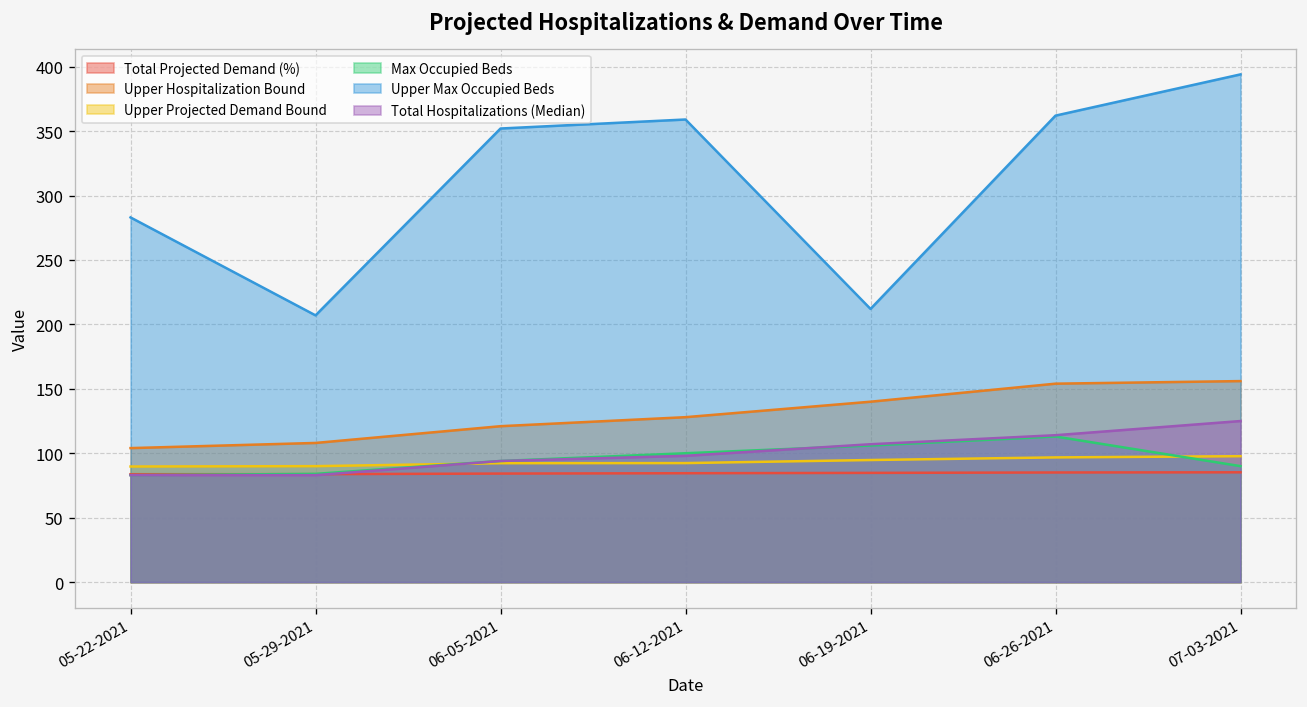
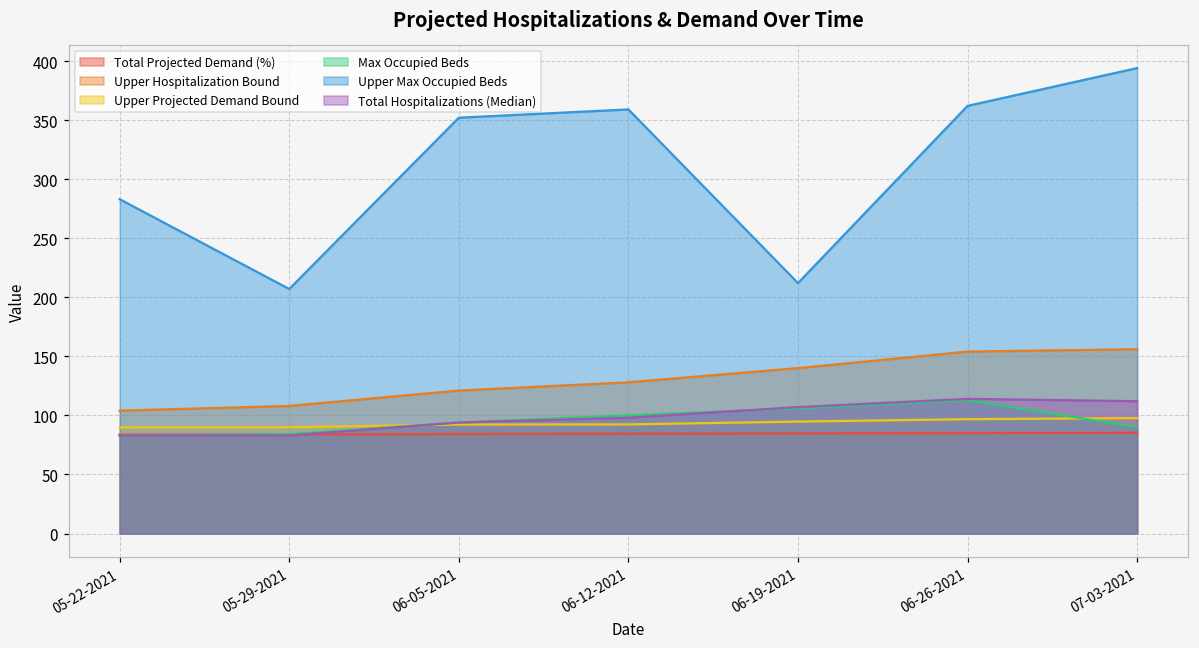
Total Hospitalizations (Median), 07-03-2021: 125 -> 112
